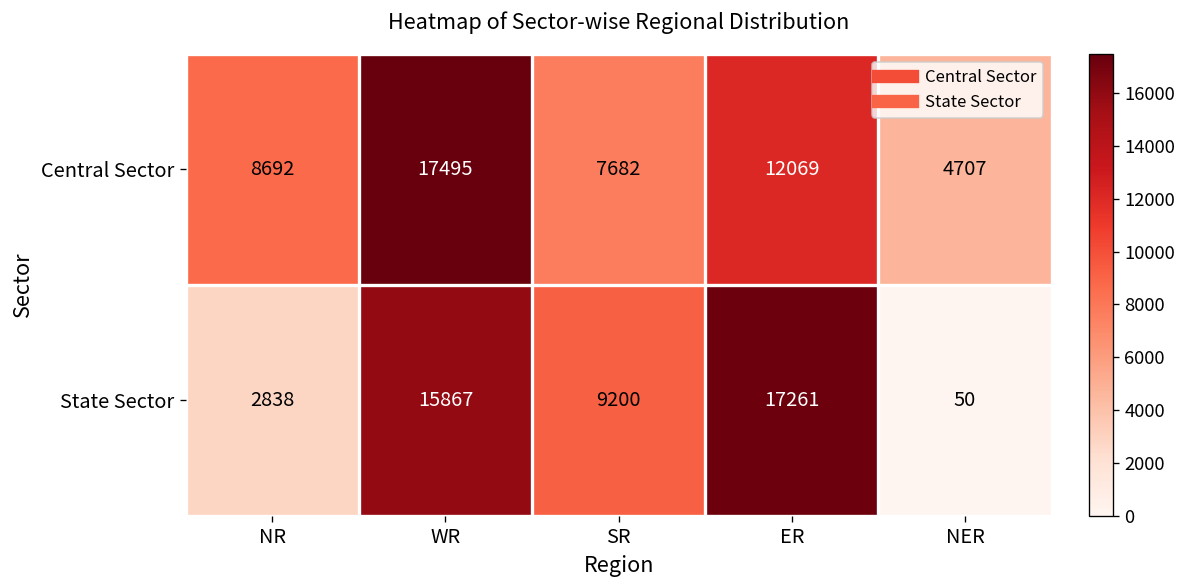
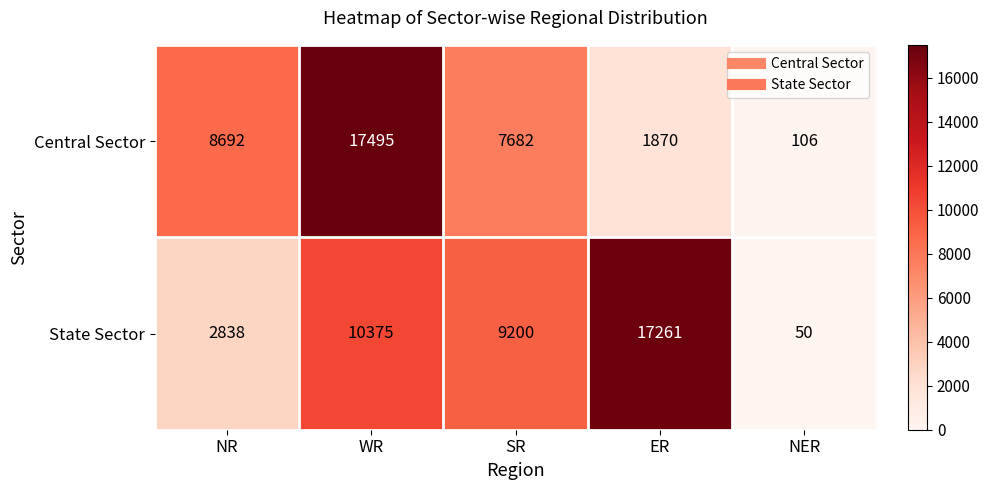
Central Sector, ER: 12069 -> 1870
Central Sector, NER: 4707 -> 106
State Sector, WR: 15867 -> 10375
